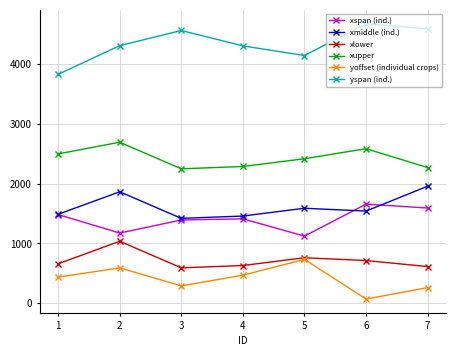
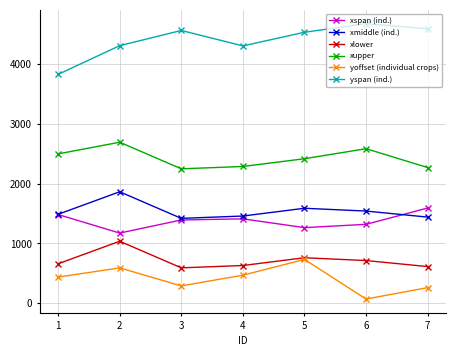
xspan (ind.), 5: 1100 -> 1300
yspan (ind.), 5: 4100 -> 4500
xspan (ind.), 6: 1700 -> 1300
xmiddle (ind.), 7: 2000 -> 1400
